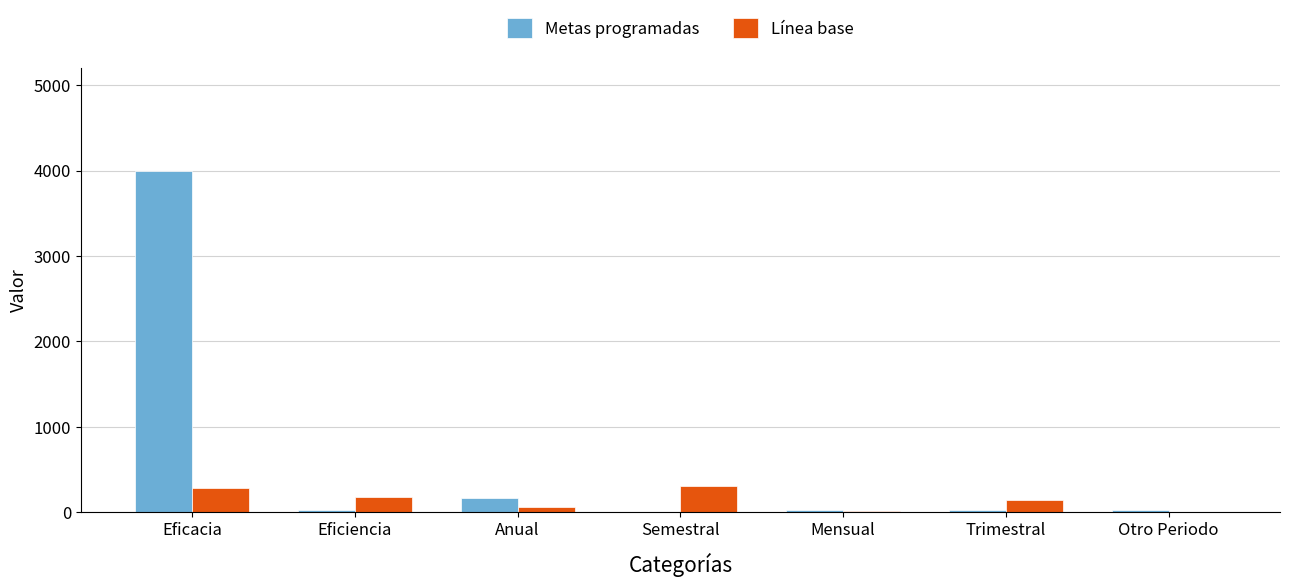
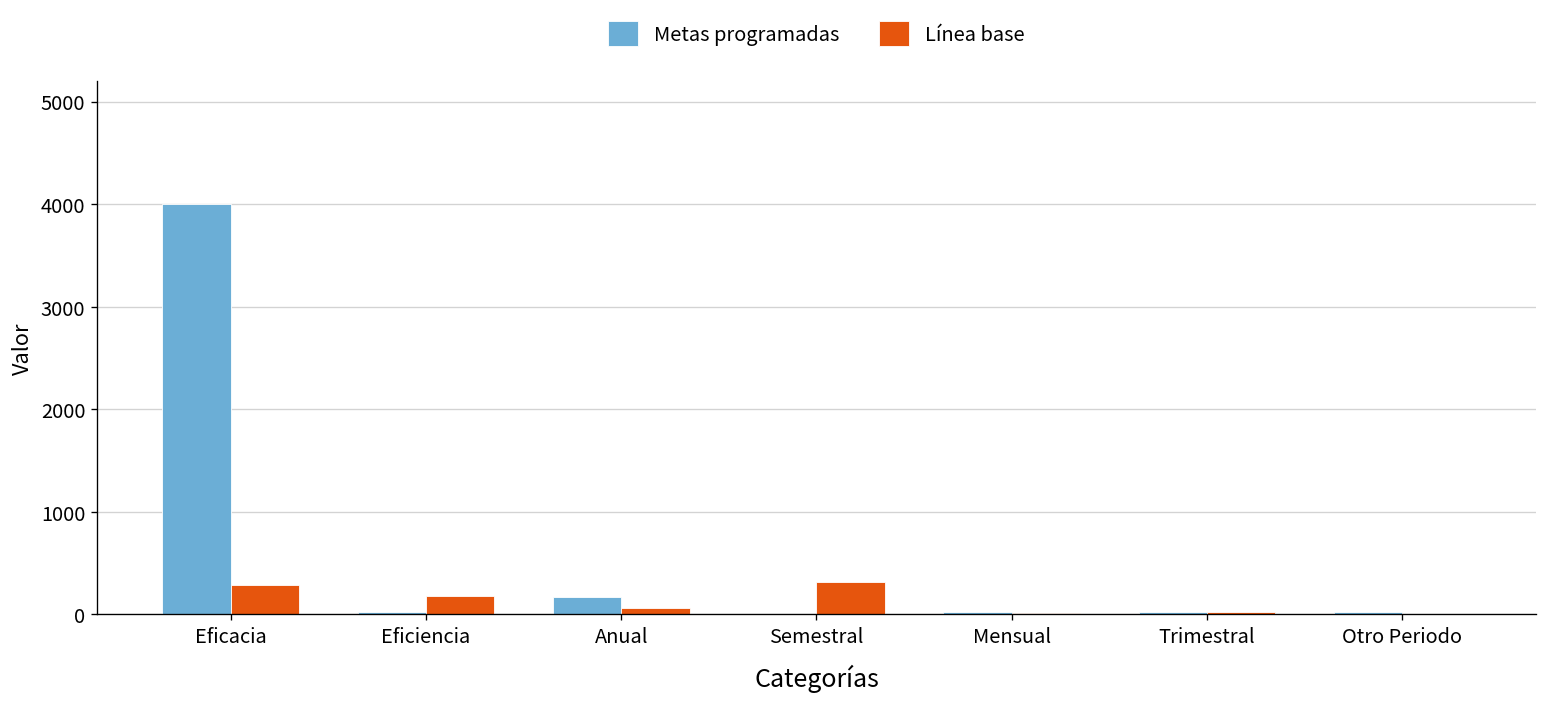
Línea base, Trimestral: 100 -> 0
